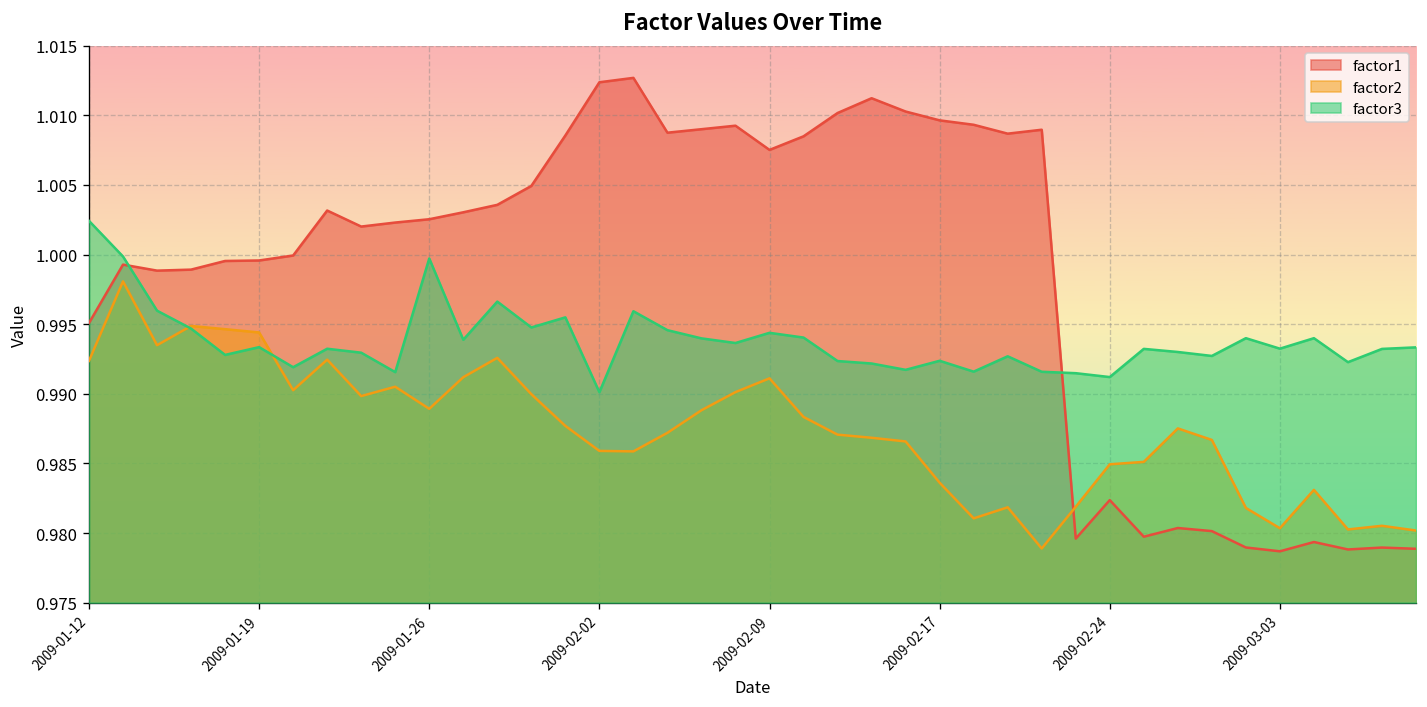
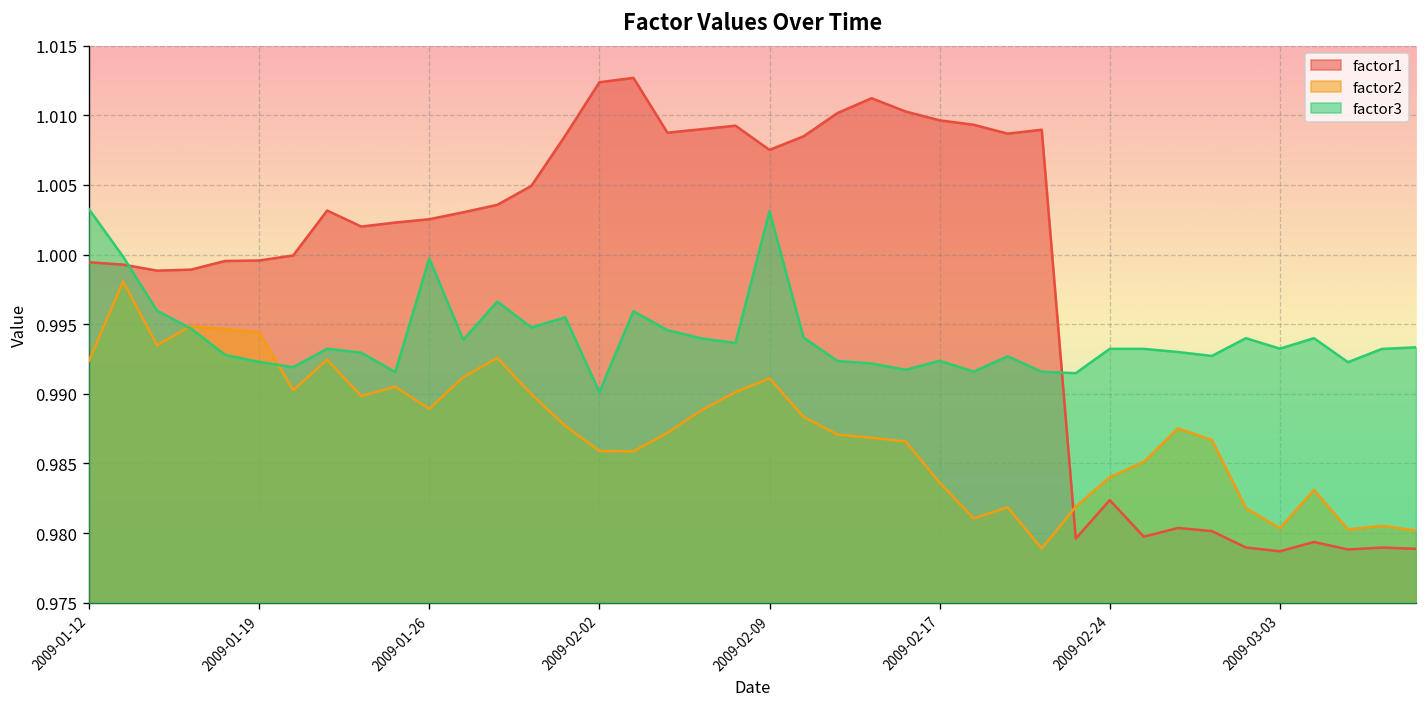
factor1, 2009-01-12: 0.9951 -> 0.9994
factor3, 2009-01-12: 1.0024 -> 1.0033
factor3, 2009-01-19: 0.9934 -> 0.9923
factor3, 2009-02-09: 0.9944 -> 1.0031
factor2, 2009-02-24: 0.9849 -> 0.9840
factor3, 2009-02-24: 0.9912 -> 0.9932
